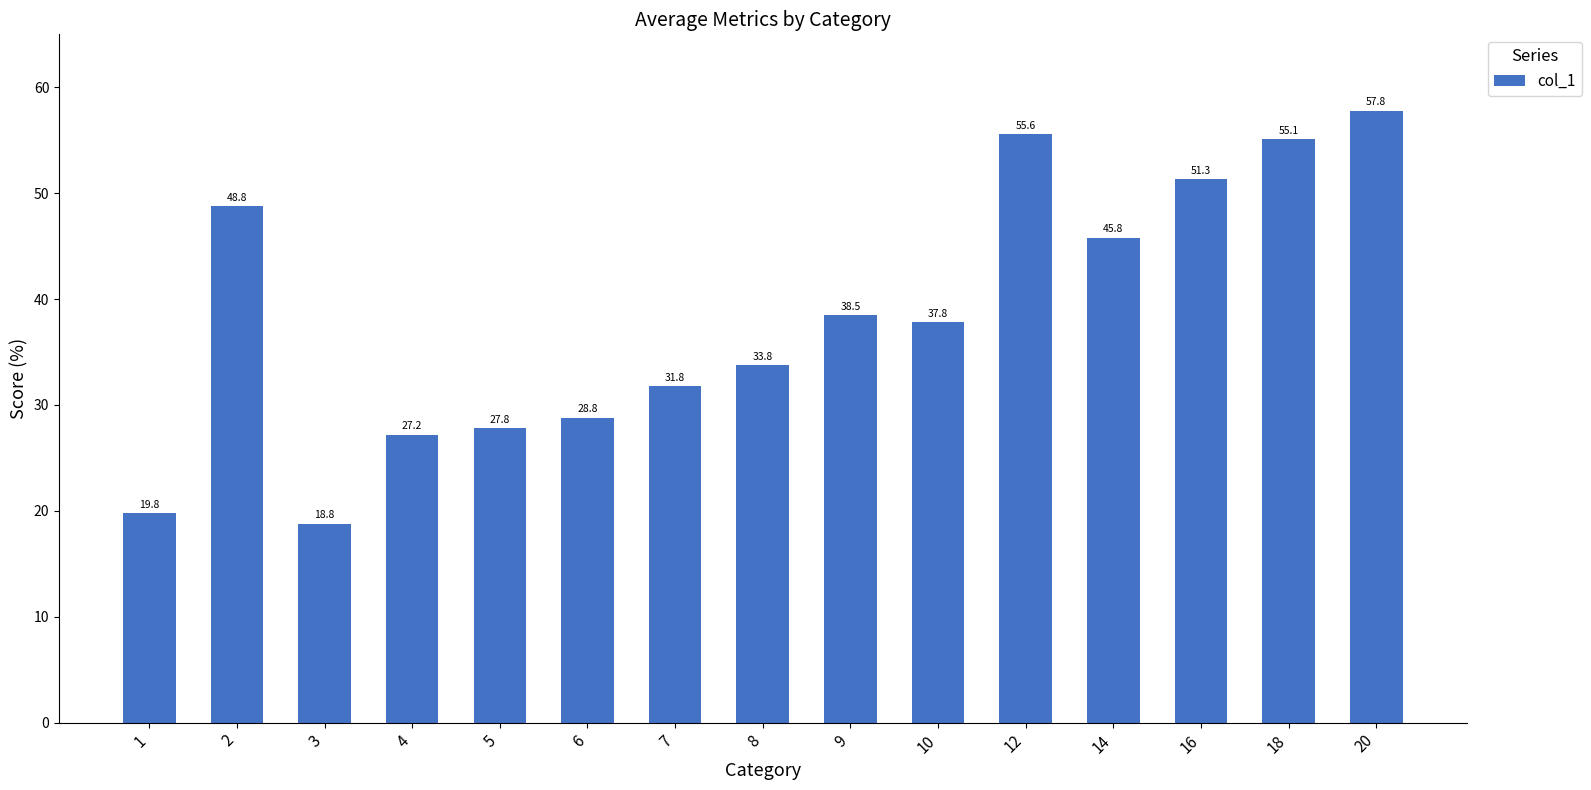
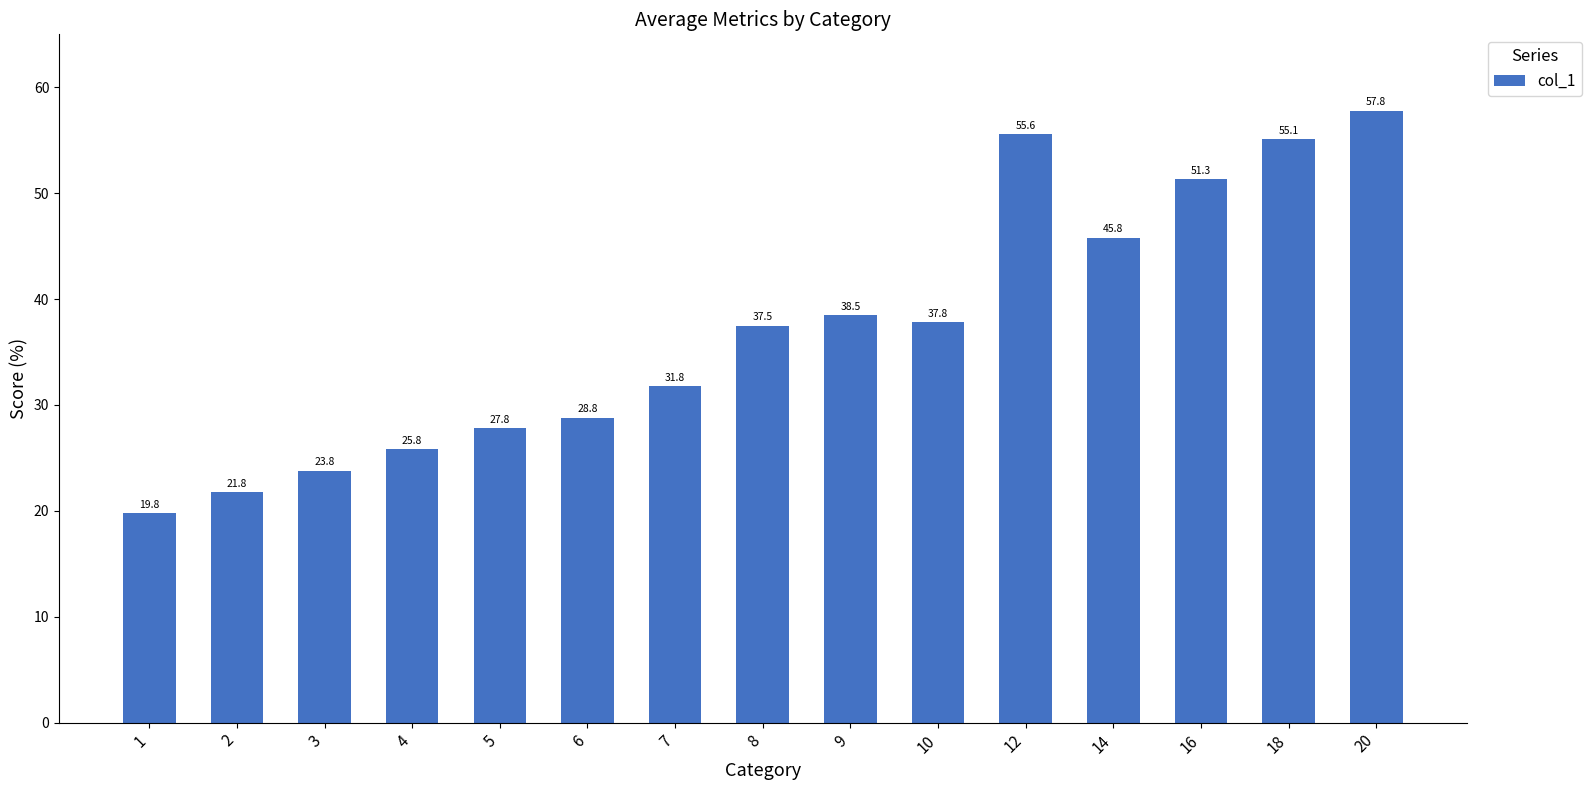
2: 48.8 -> 21.8
3: 18.8 -> 23.8
4: 27.2 -> 25.8
8: 33.8 -> 37.5
